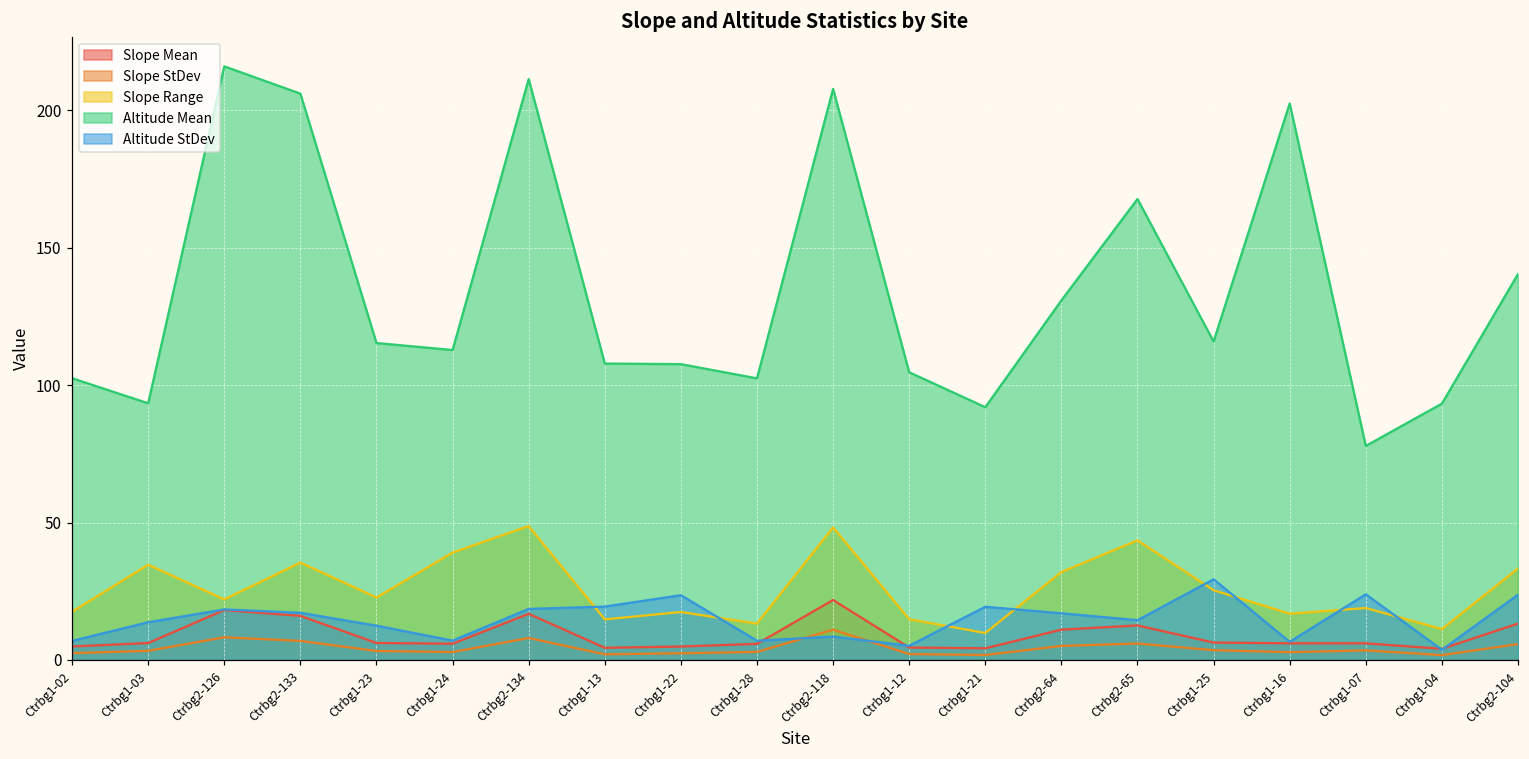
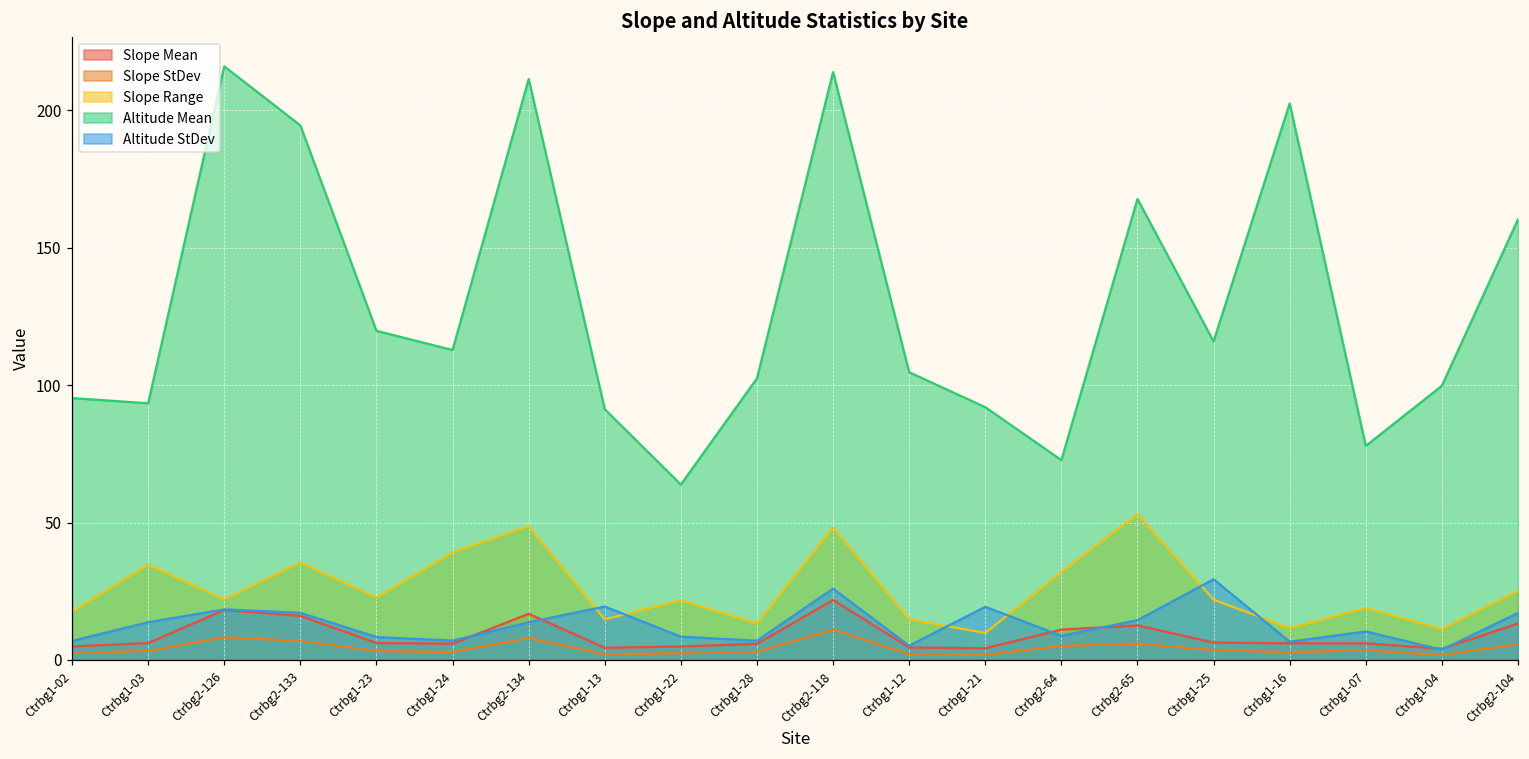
Altitude Mean, Ctrbg1-02: 102 -> 95
Altitude Mean, Ctrbg2-133: 206 -> 194
Altitude Mean, Ctrbg1-23: 115 -> 120
Altitude StDev, Ctrbg1-23: 12 -> 8
Altitude StDev, Ctrbg2-134: 19 -> 14
Altitude Mean, Ctrbg1-13: 108 -> 91
Slope Range, Ctrbg1-22: 17 -> 22
Altitude Mean, Ctrbg1-22: 108 -> 64
Altitude StDev, Ctrbg1-22: 24 -> 8
Altitude Mean, Ctrbg2-118: 208 -> 214
Altitude StDev, Ctrbg2-118: 9 -> 26
Altitude Mean, Ctrbg2-64: 131 -> 73
Altitude StDev, Ctrbg2-64: 17 -> 9
Slope Range, Ctrbg2-65: 44 -> 53
Slope Range, Ctrbg1-25: 25 -> 22
Slope Range, Ctrbg1-16: 17 -> 12
Altitude StDev, Ctrbg1-07: 24 -> 10
Altitude Mean, Ctrbg1-04: 93 -> 100
Slope Range, Ctrbg2-104: 33 -> 25
Altitude Mean, Ctrbg2-104: 140 -> 160
Altitude StDev, Ctrbg2-104: 24 -> 17
